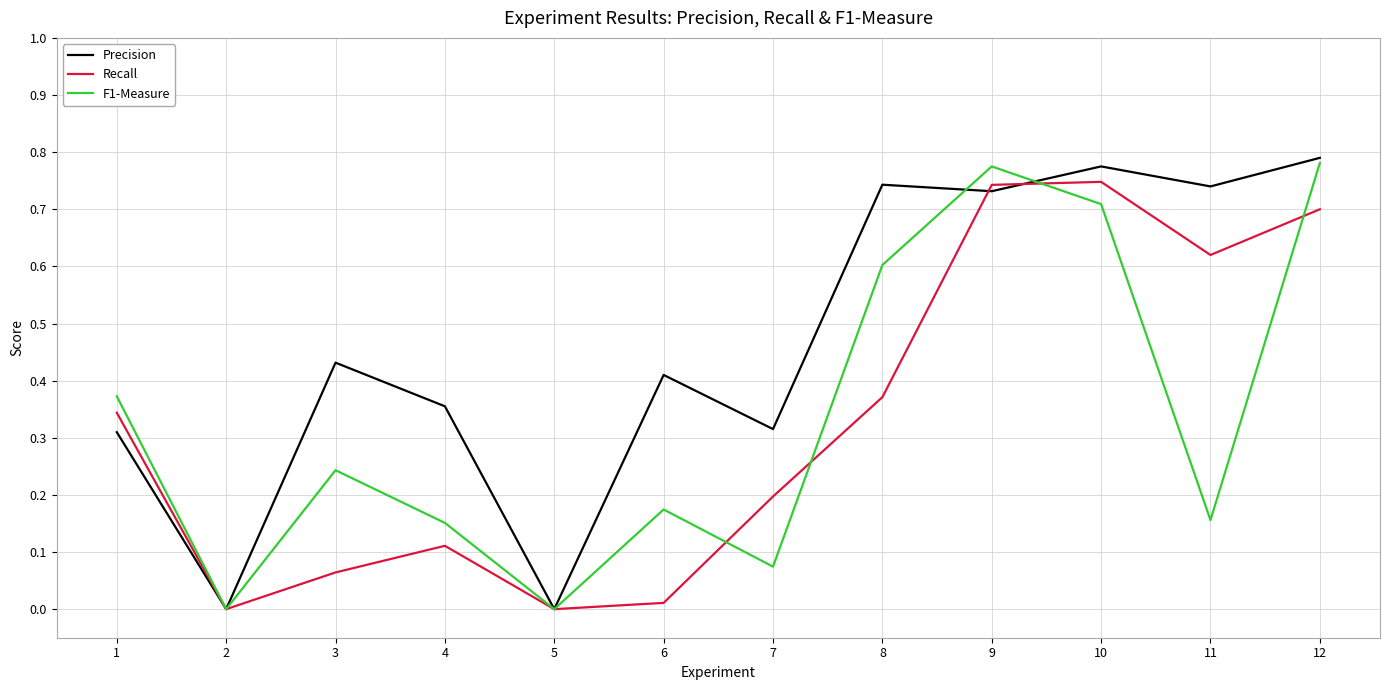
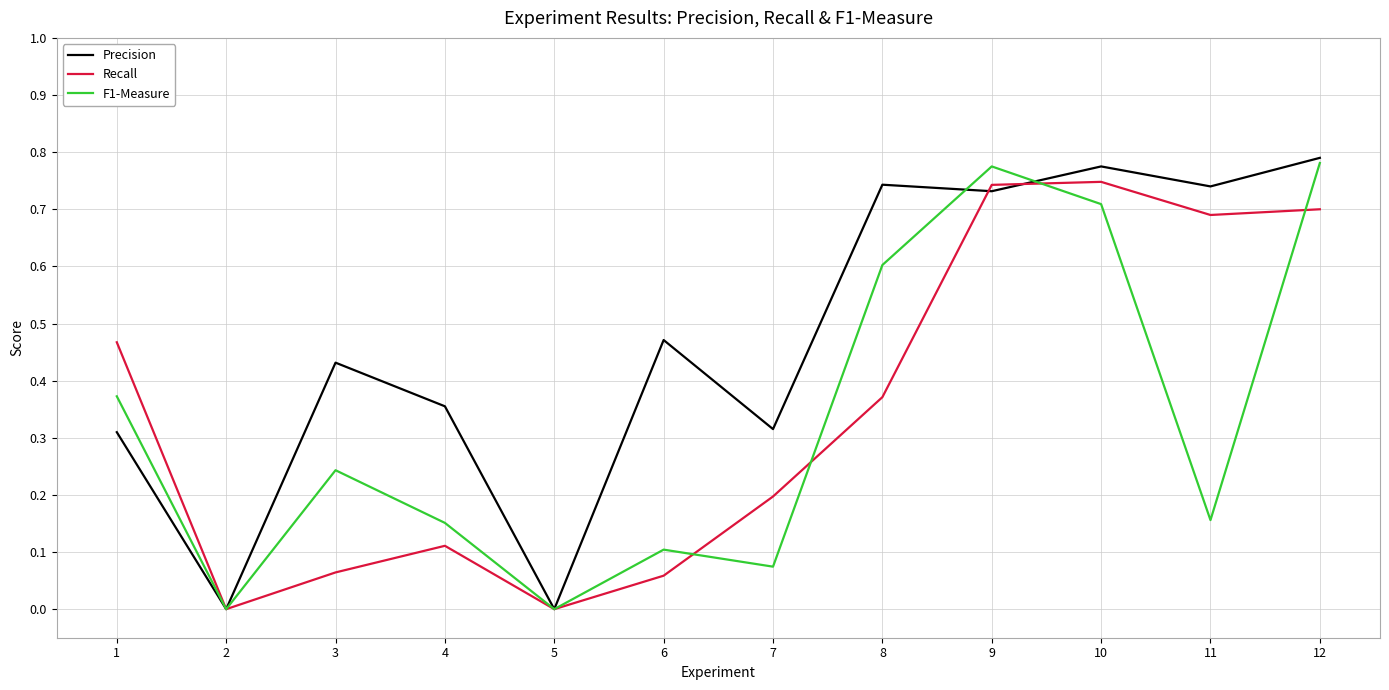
Recall, 1: 0.34 -> 0.47
Precision, 6: 0.41 -> 0.47
Recall, 6: 0.01 -> 0.06
F1-Measure, 6: 0.17 -> 0.10
Recall, 11: 0.62 -> 0.69
